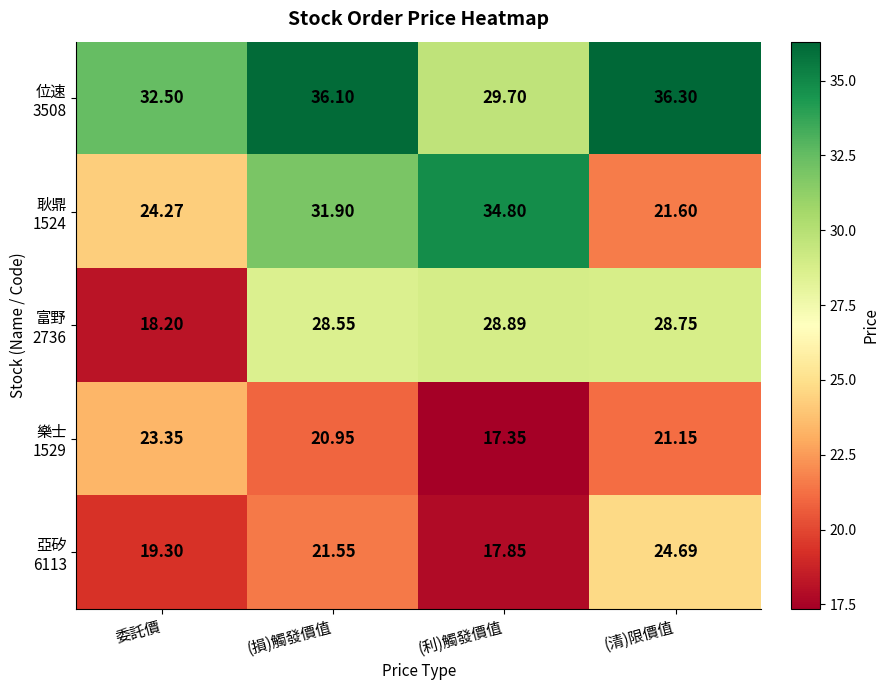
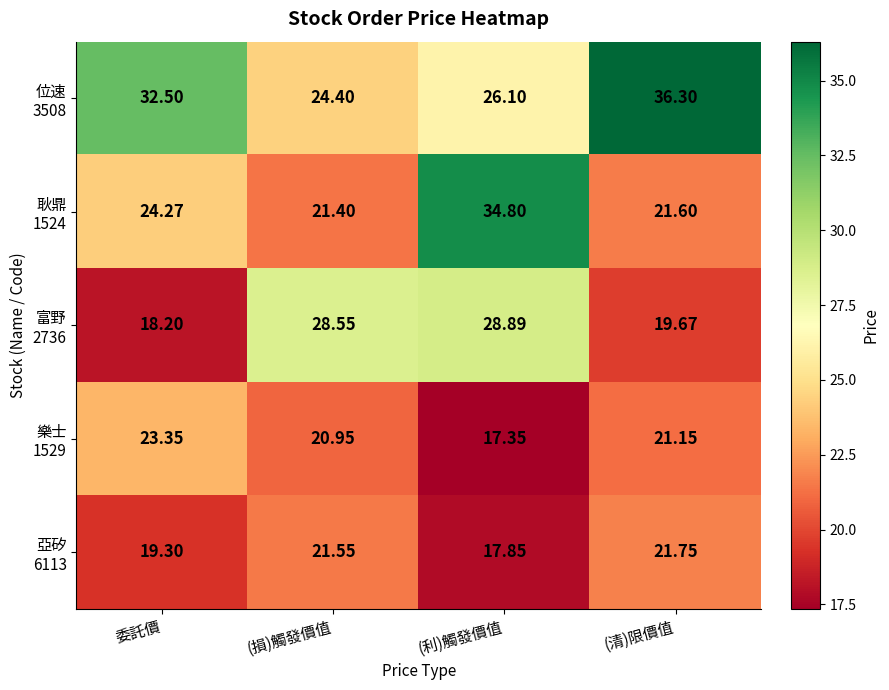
位速 3508, (損)觸發價值: 36.10 -> 24.40
位速 3508, (利)觸發價值: 29.70 -> 26.10
耿鼎 1524, (損)觸發價值: 31.90 -> 21.40
富野 2736, (清)限價值: 28.75 -> 19.67
亞矽 6113, (清)限價值: 24.69 -> 21.75
